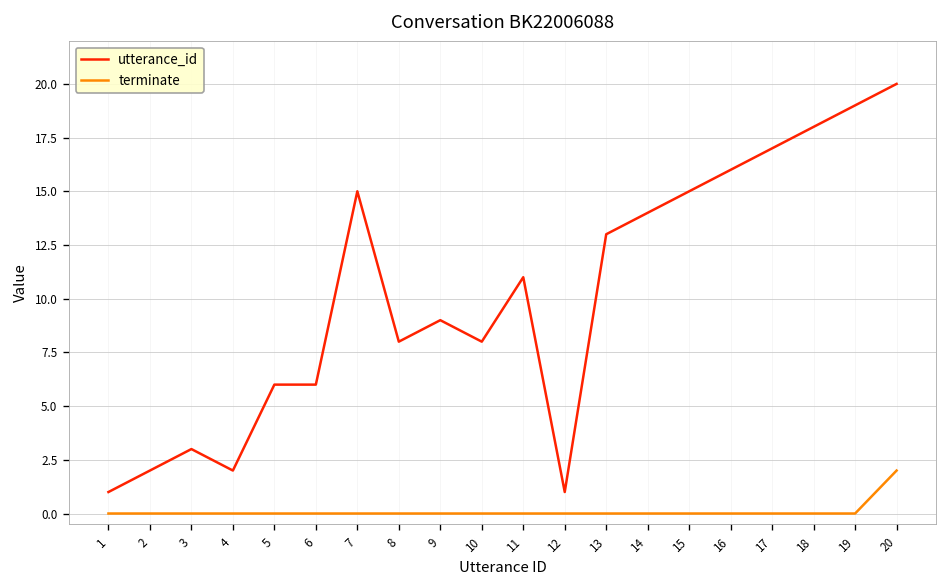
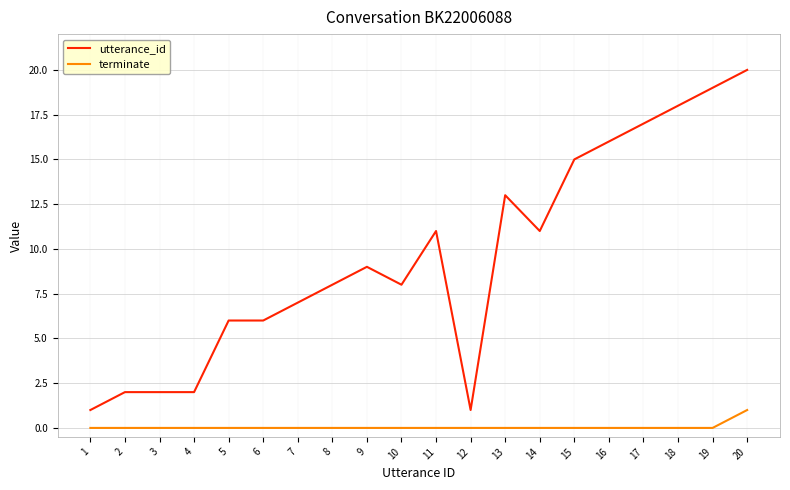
utterance_id, 3: 3 -> 2
utterance_id, 7: 15 -> 7
utterance_id, 14: 14 -> 11
terminate, 20: 2 -> 1
